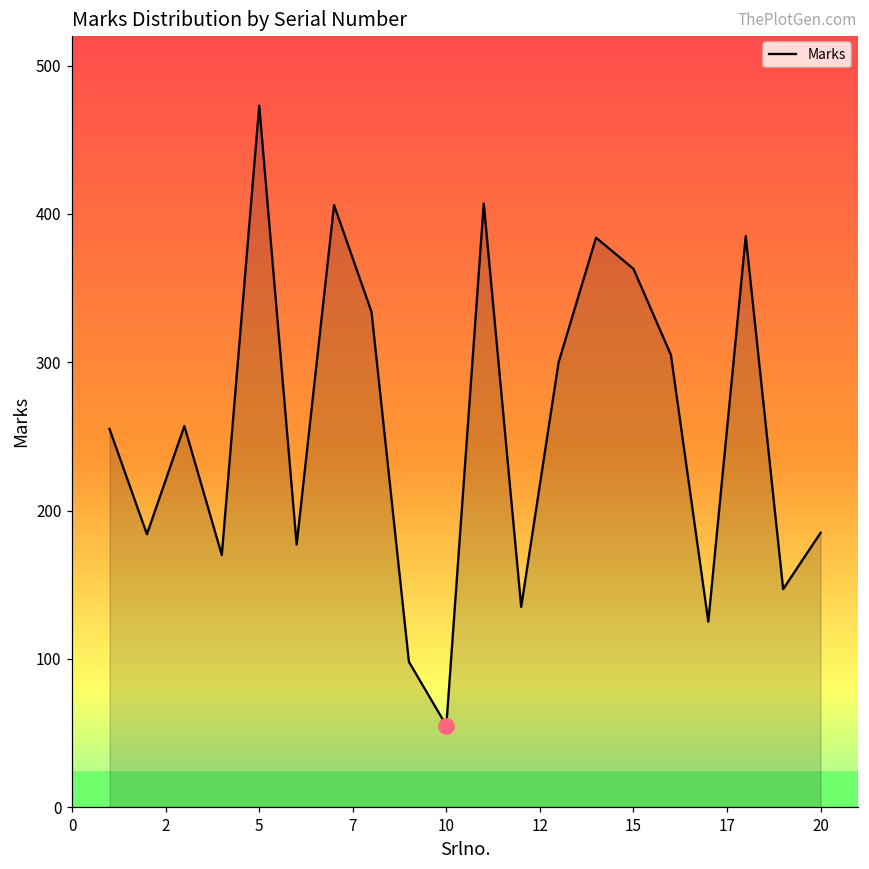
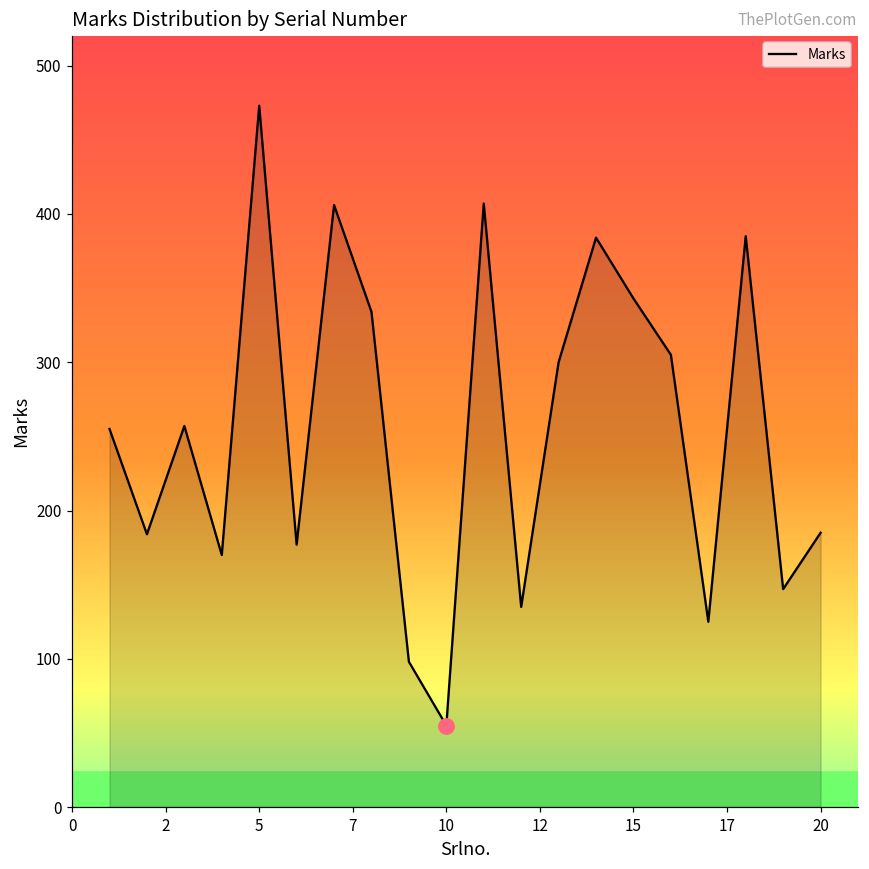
Marks, 15: 363 -> 343
